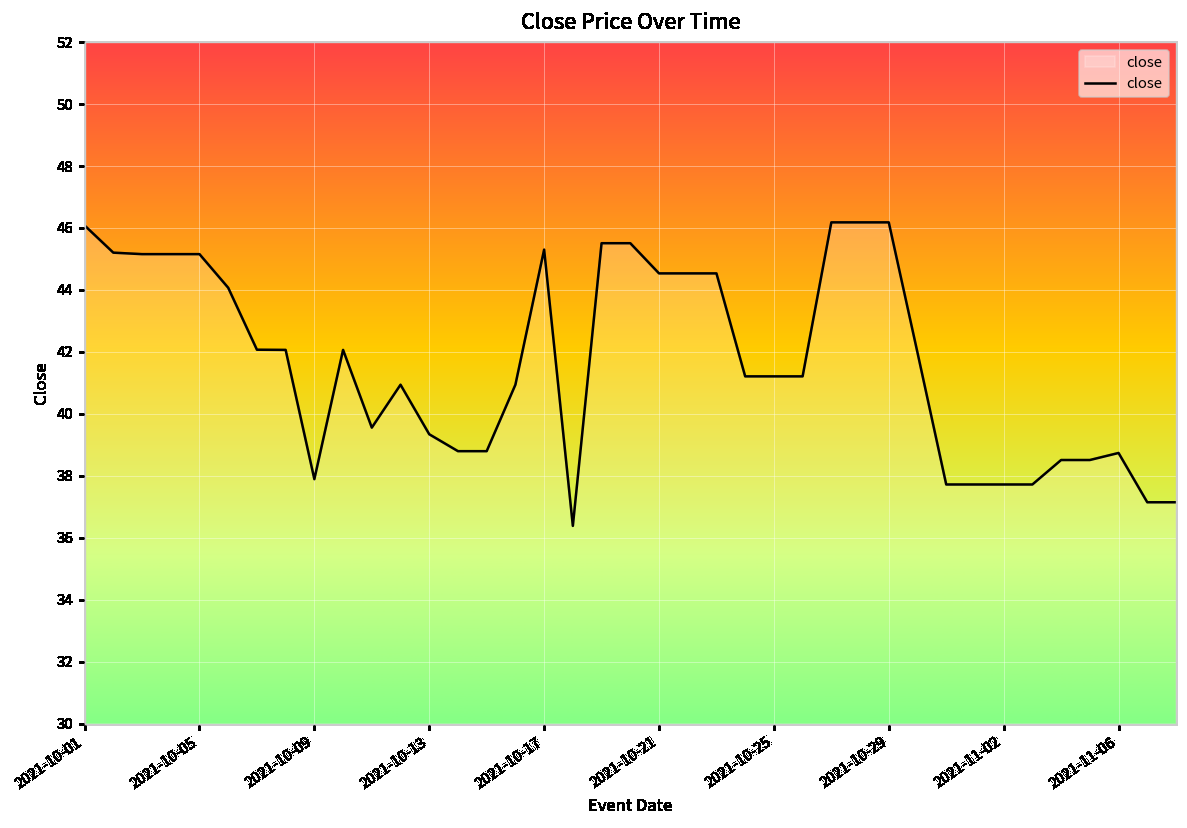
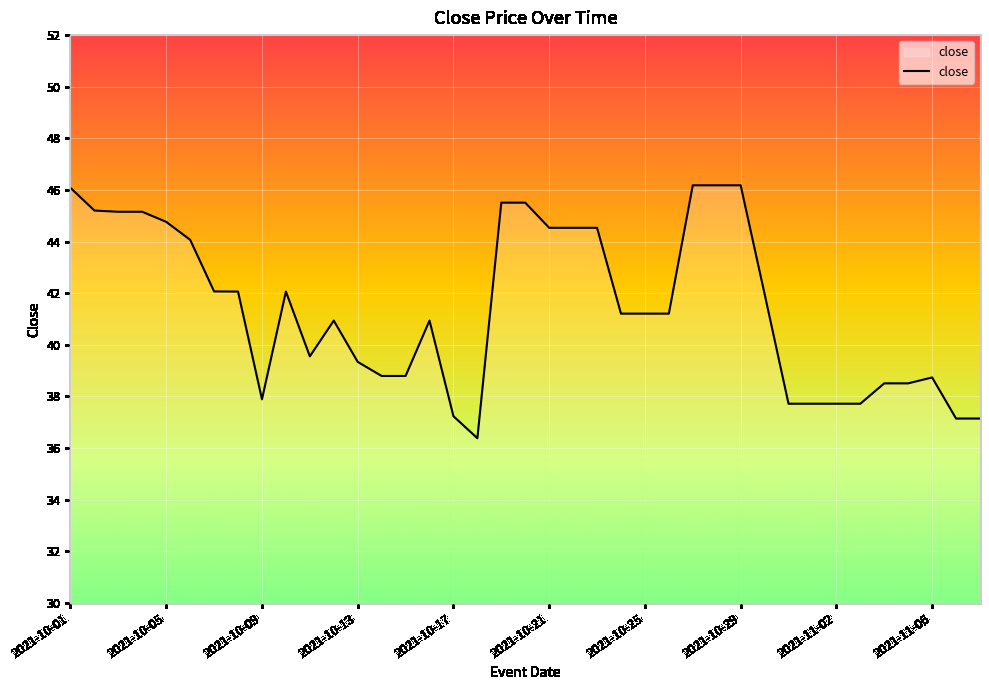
2021-10-05: 45.2 -> 44.8
2021-10-17: 45.3 -> 37.2
